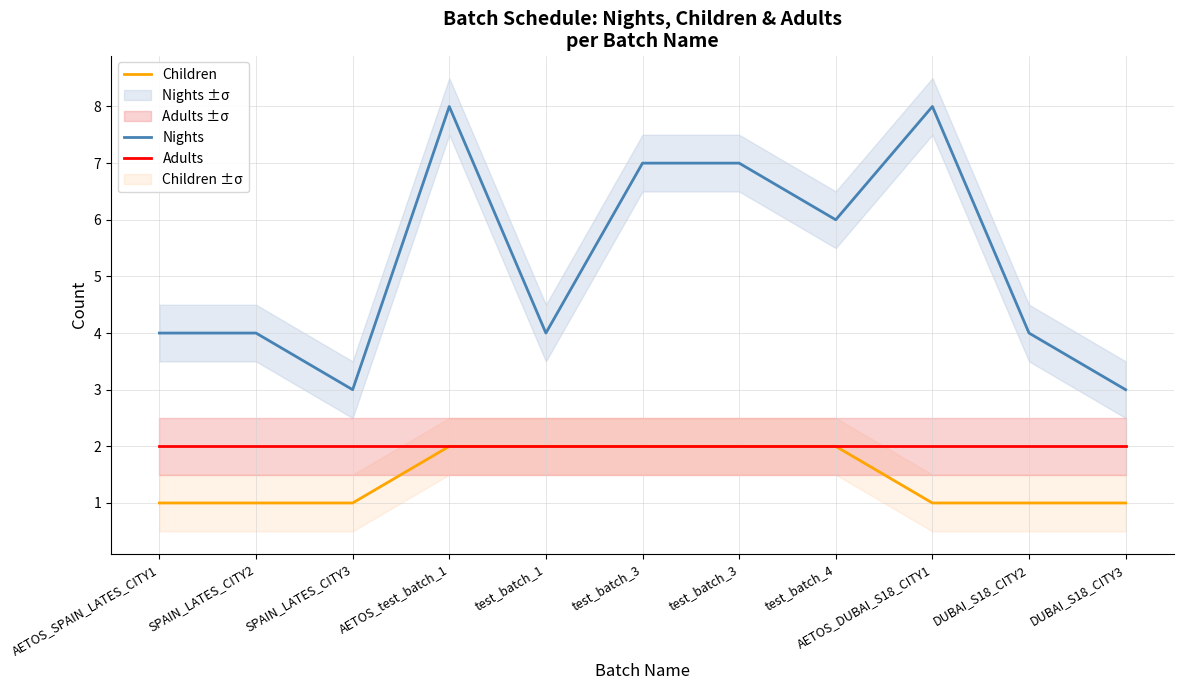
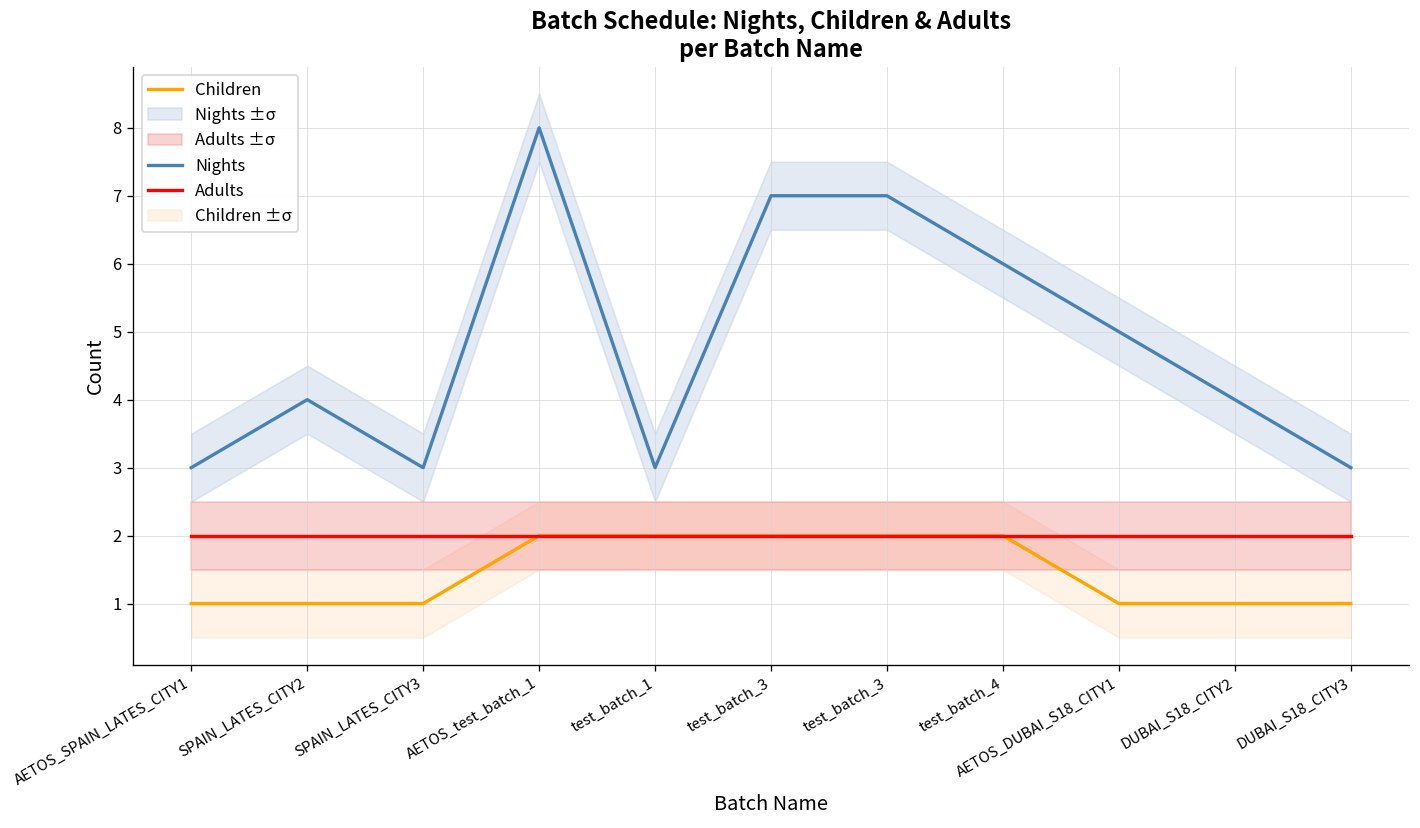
Nights, AETOS_SPAIN_LATES_CITY1: 4 -> 3
Nights, test_batch_1: 4 -> 3
Nights, AETOS_DUBAI_S18_CITY1: 8 -> 5
